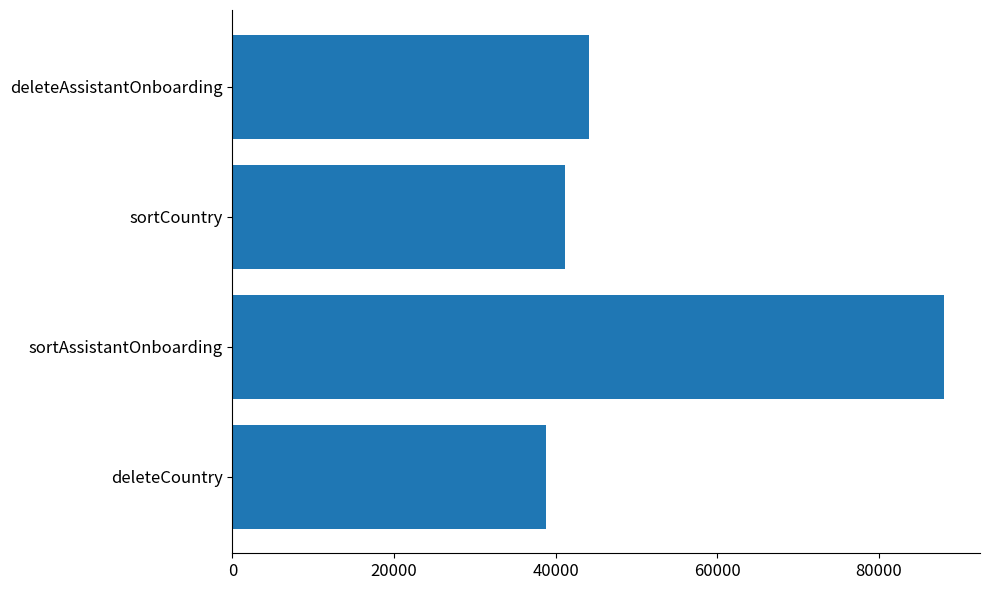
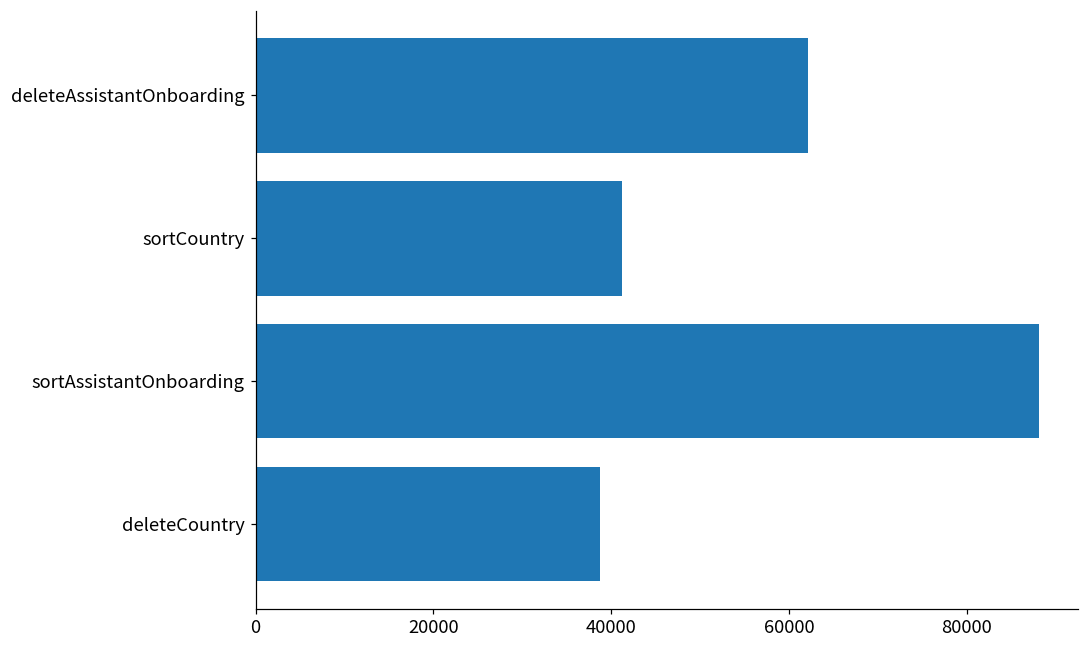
deleteAssistantOnboarding: 44000 -> 62000
